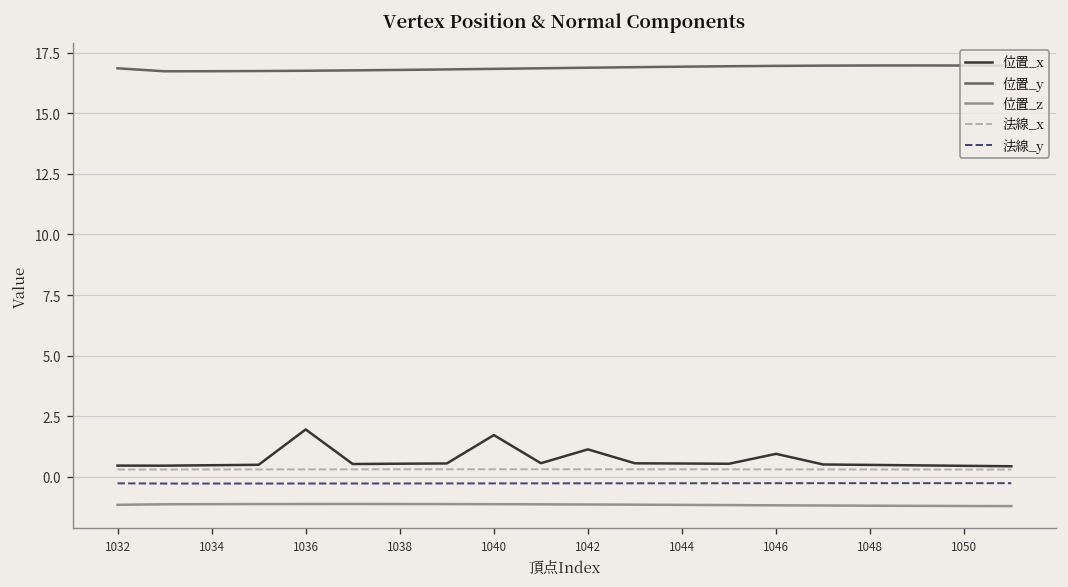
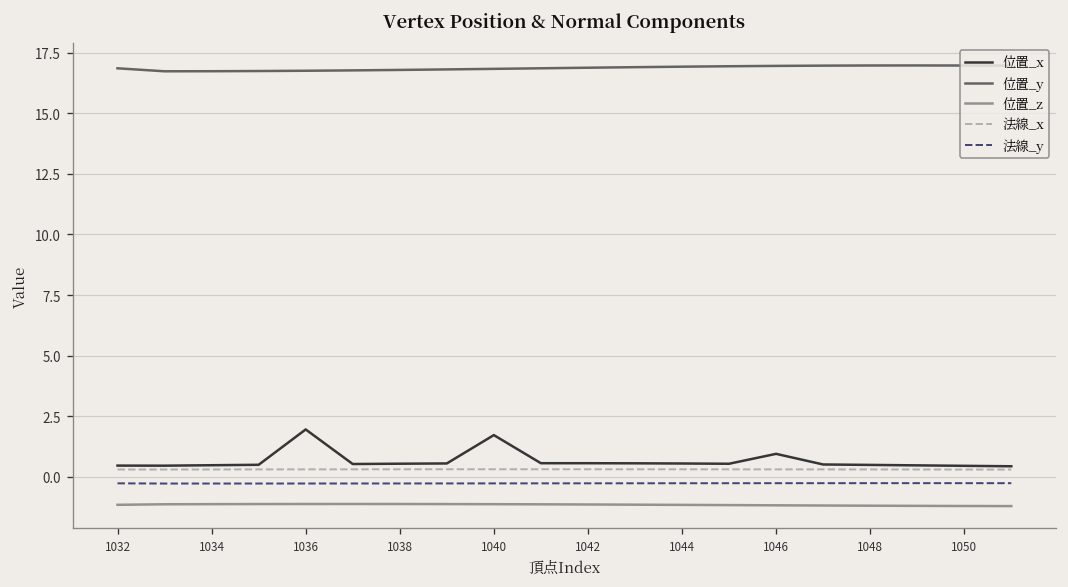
位置_x, 1042: 1.1 -> 0.6
